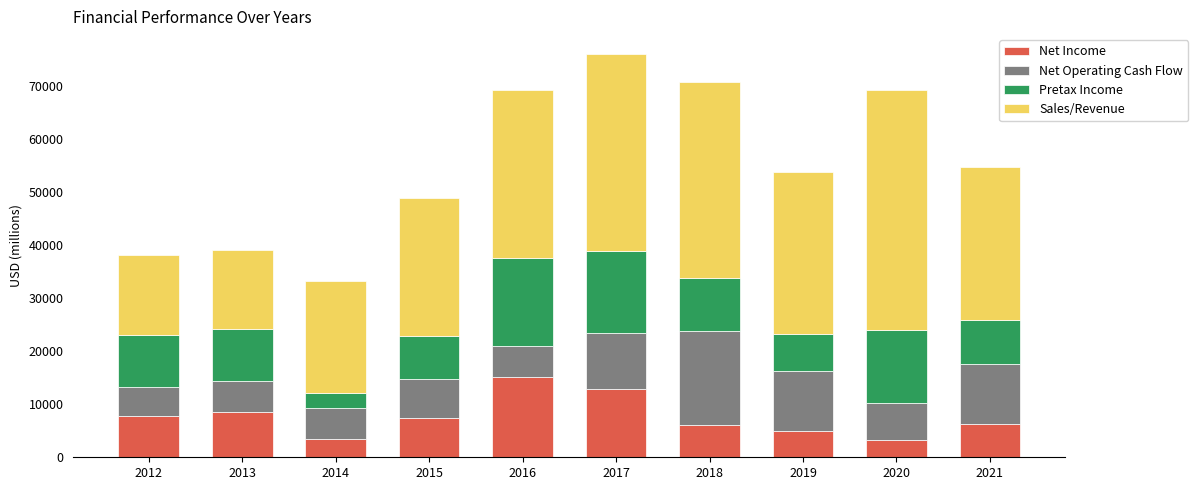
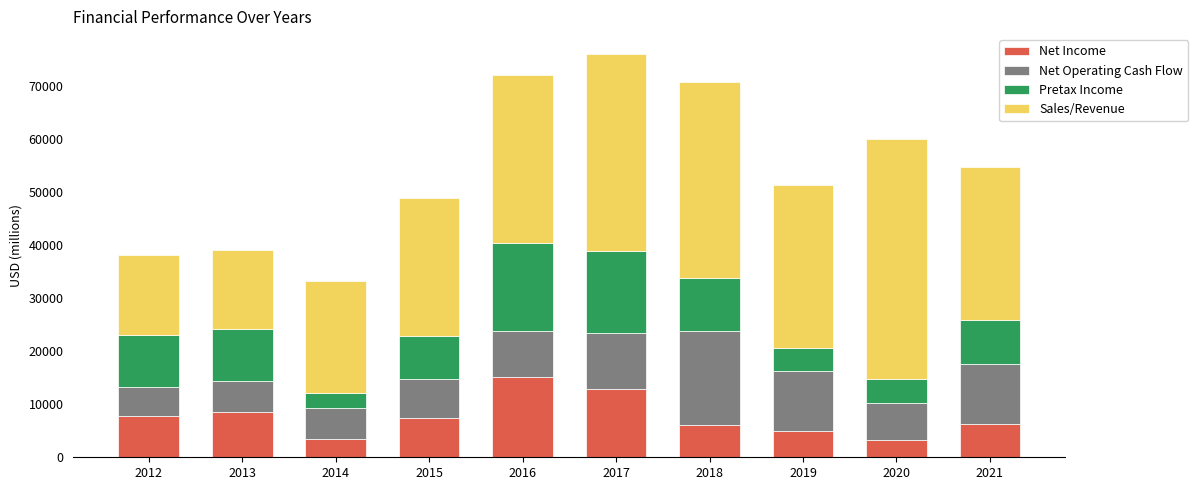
Net Operating Cash Flow, 2016: 6000 -> 9000
Pretax Income, 2019: 7000 -> 4000
Pretax Income, 2020: 14000 -> 4000
